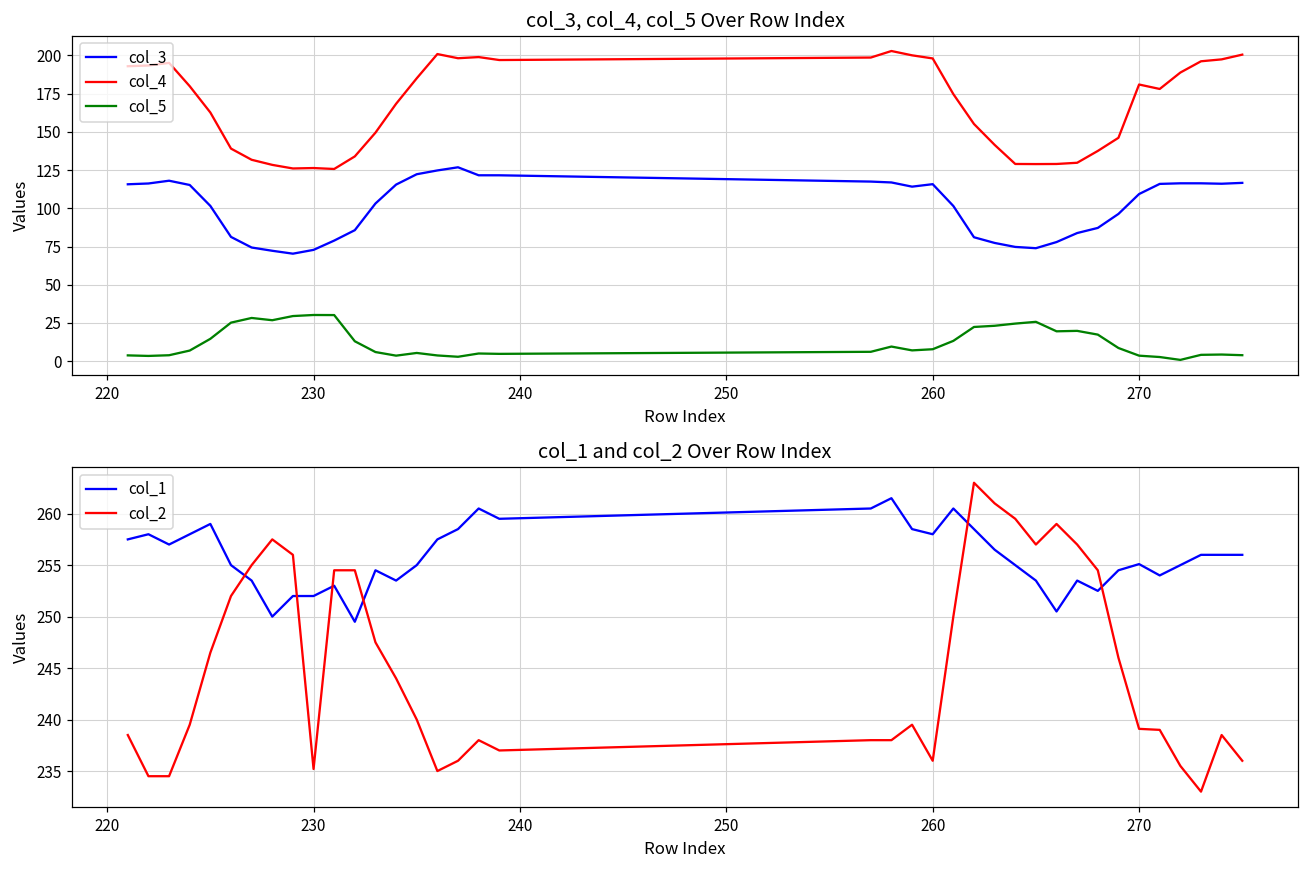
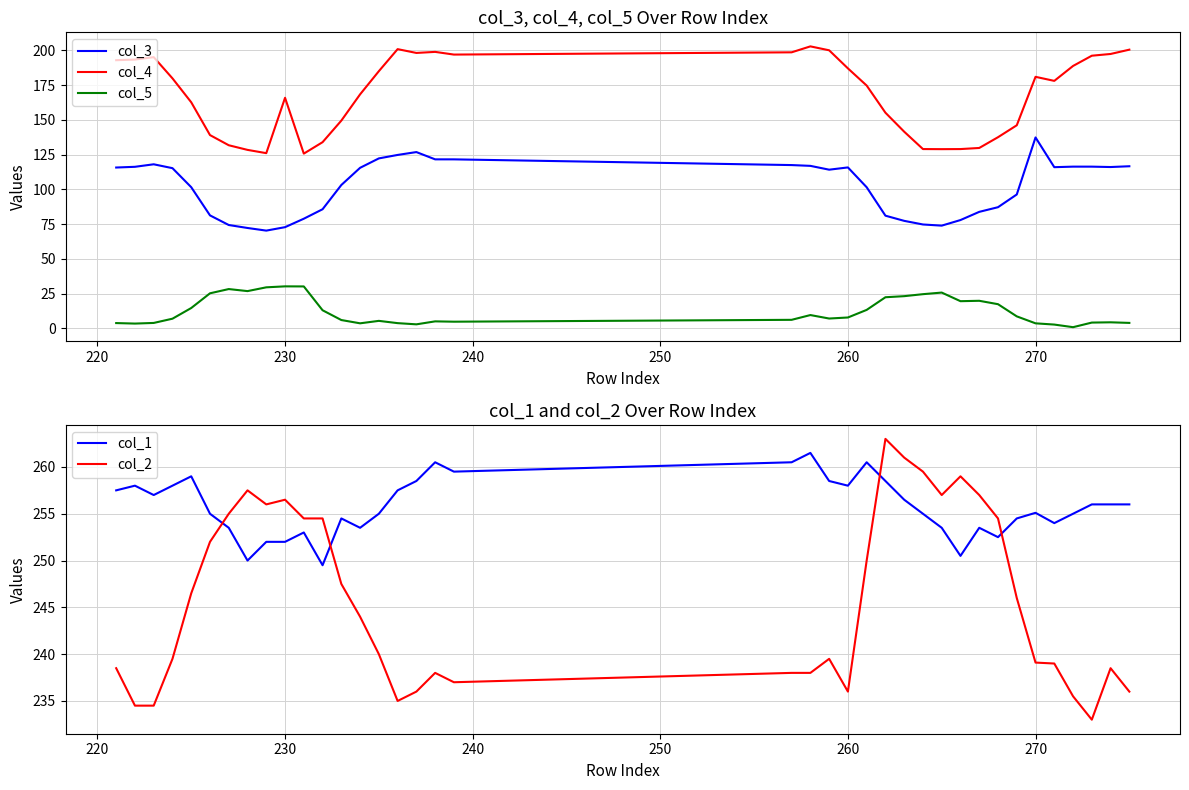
col_3, col_4, col_5 Over Row Index, col_4, 230: 126 -> 166
col_3, col_4, col_5 Over Row Index, col_4, 260: 198 -> 187
col_3, col_4, col_5 Over Row Index, col_3, 270: 109 -> 137
col_1 and col_2 Over Row Index, col_2, 230: 235 -> 257
